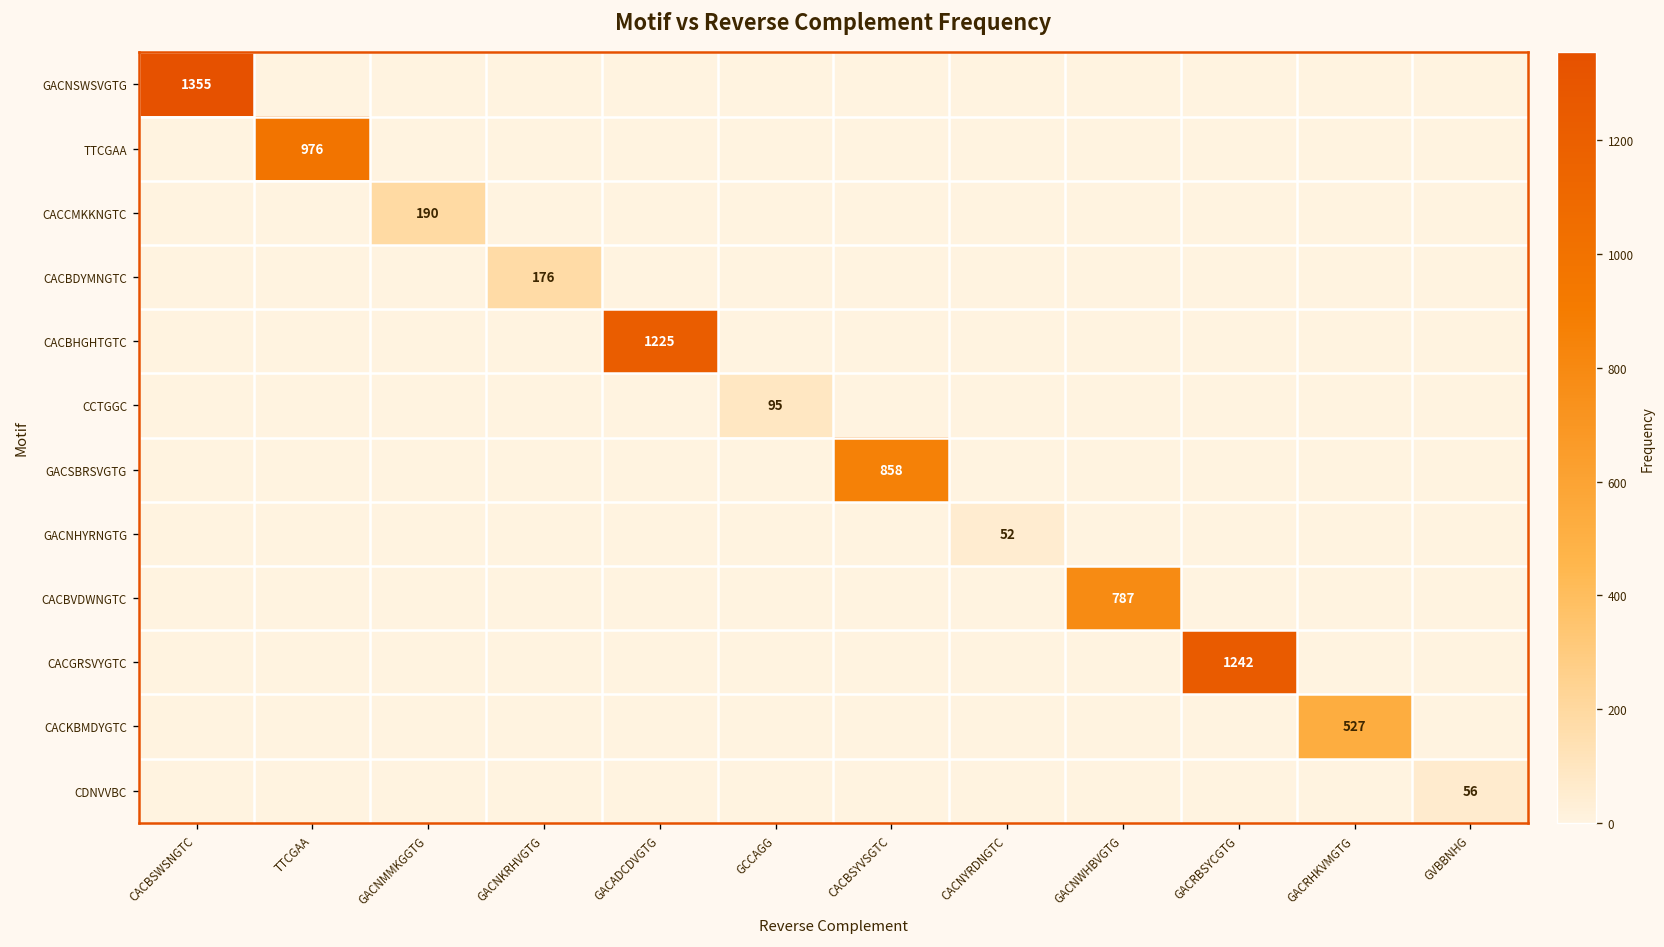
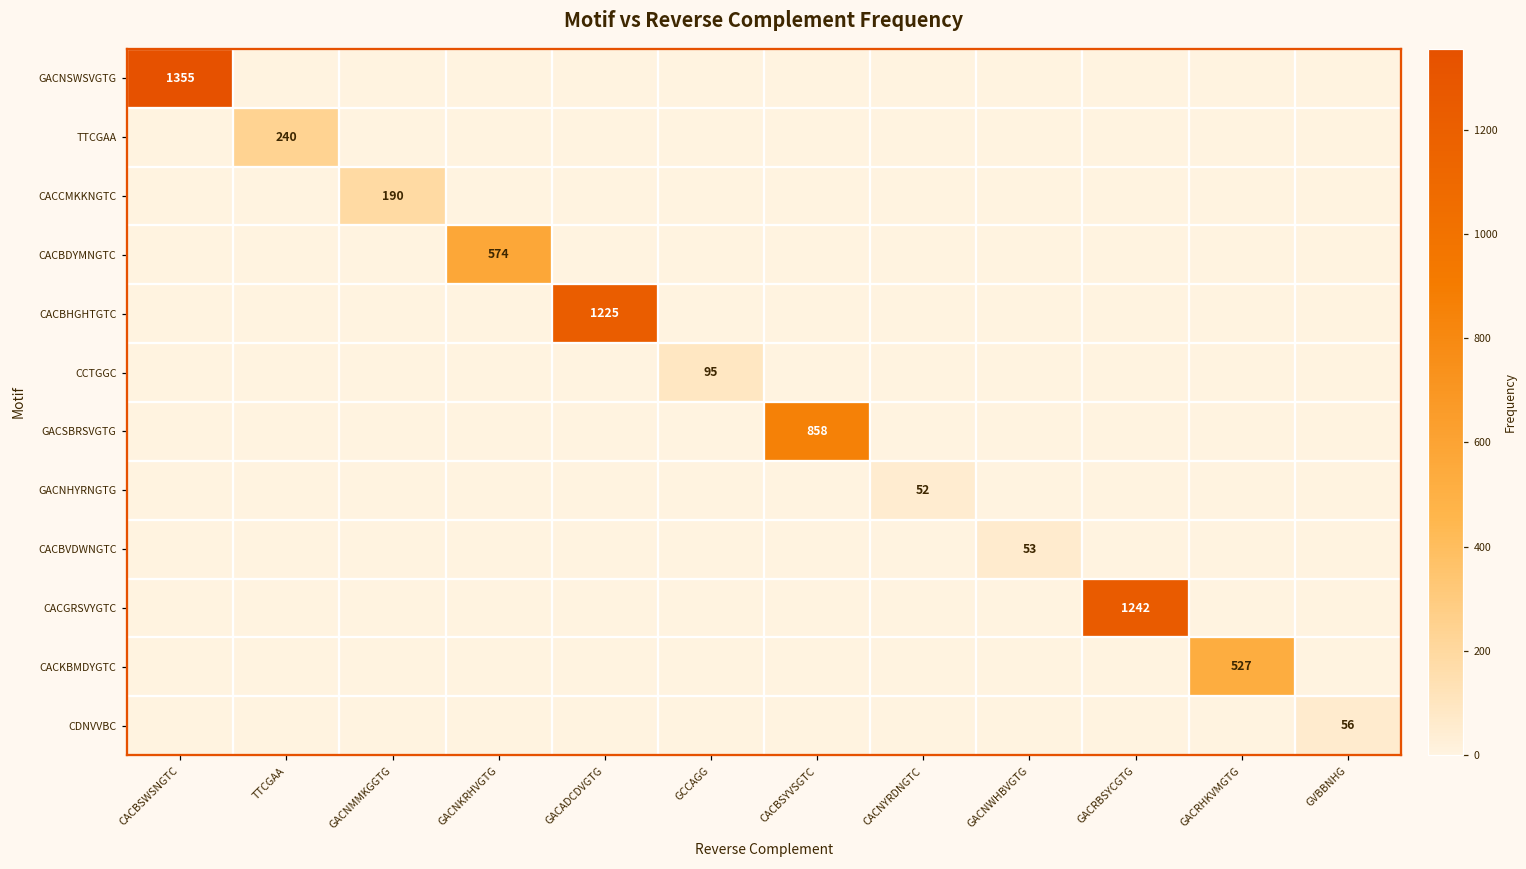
TTCGAA, TTCGAA: 976 -> 240
CACBDYMNGTC, GACNKRHVGTG: 176 -> 574
CACBVDWNGTC, GACNWHBVGTG: 787 -> 53
